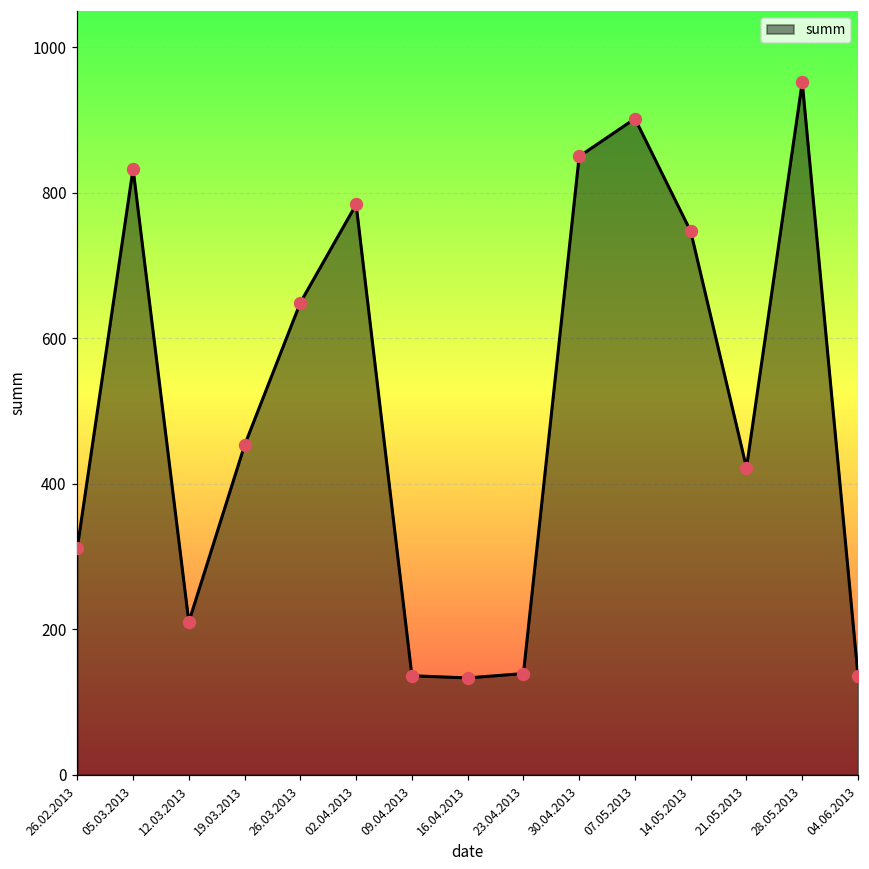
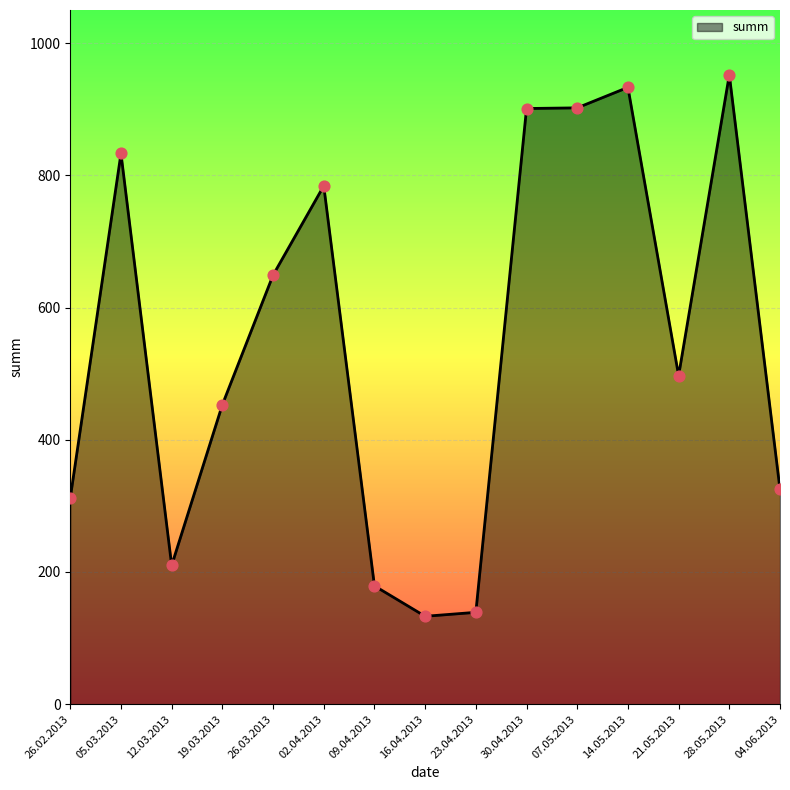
09.04.2013: 140 -> 180
30.04.2013: 850 -> 900
14.05.2013: 750 -> 930
21.05.2013: 420 -> 500
04.06.2013: 140 -> 330
